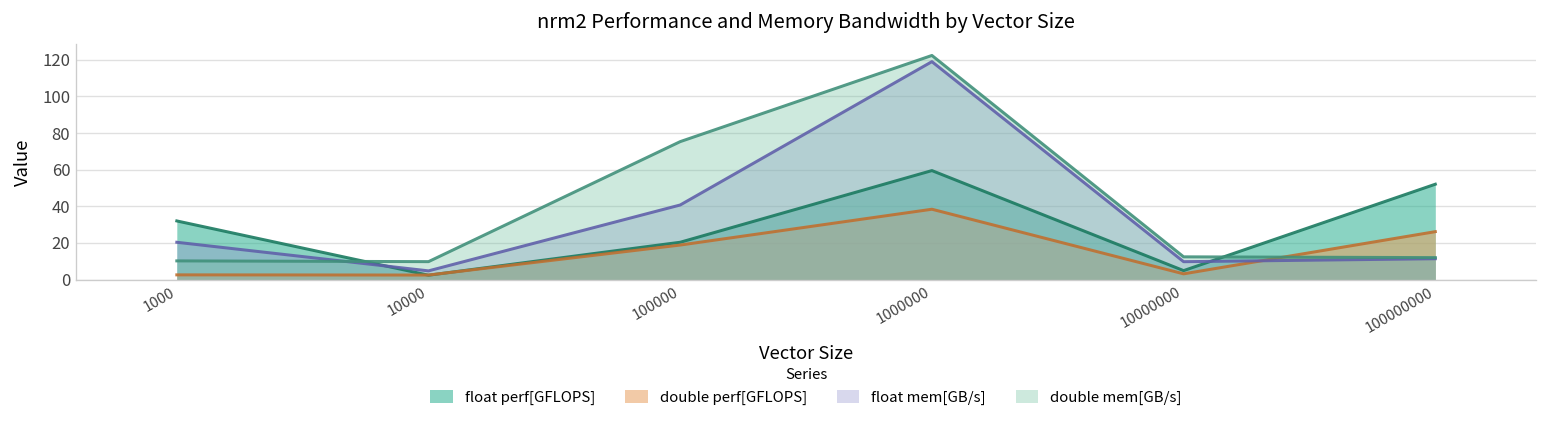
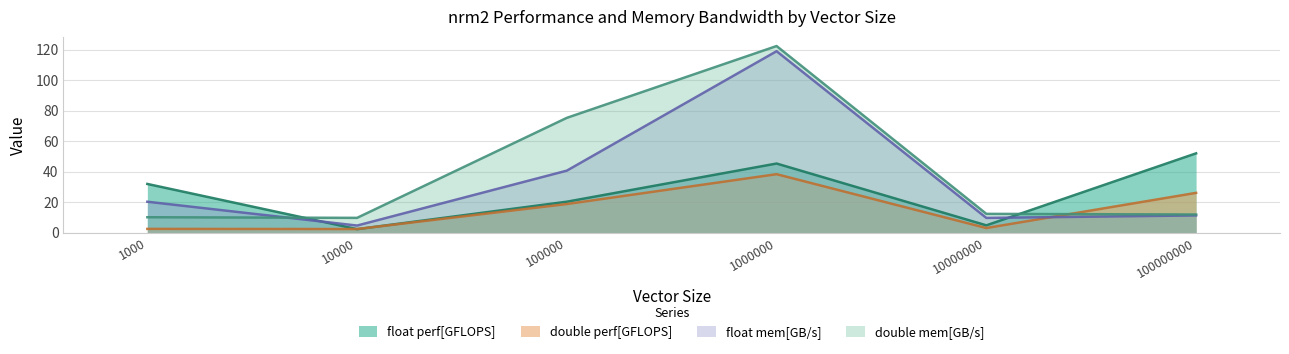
float perf[GFLOPS], 1000000: 60 -> 45
